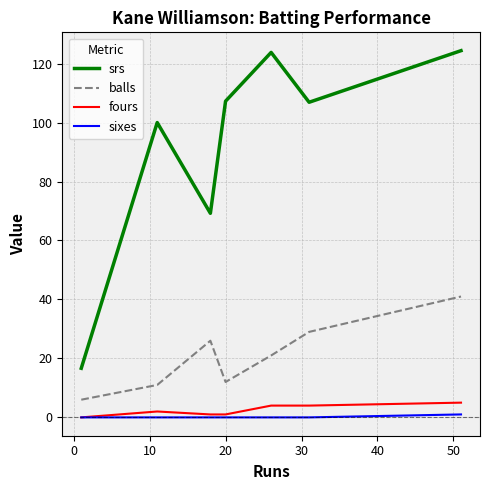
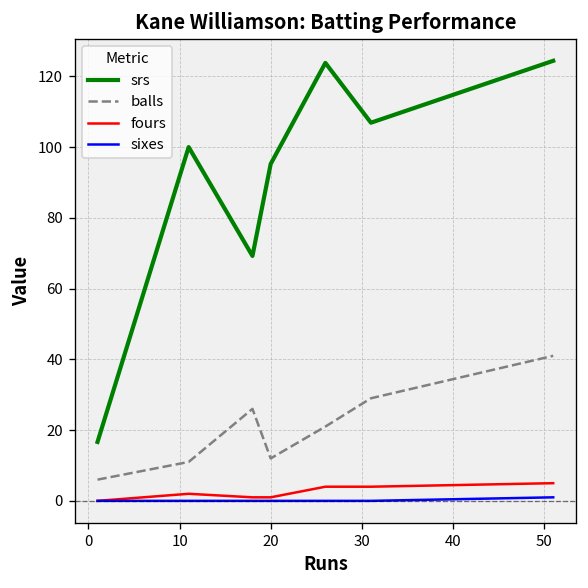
srs, 20: 107 -> 95
